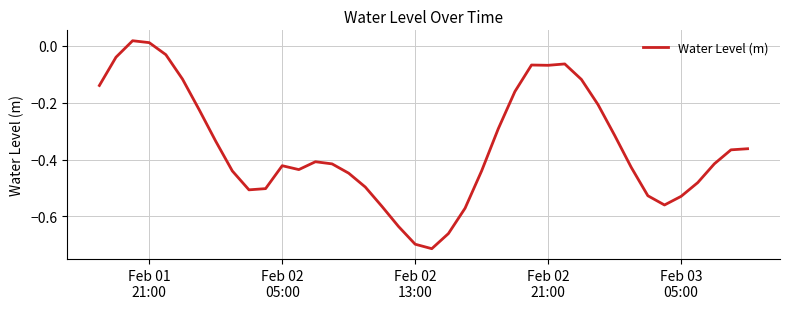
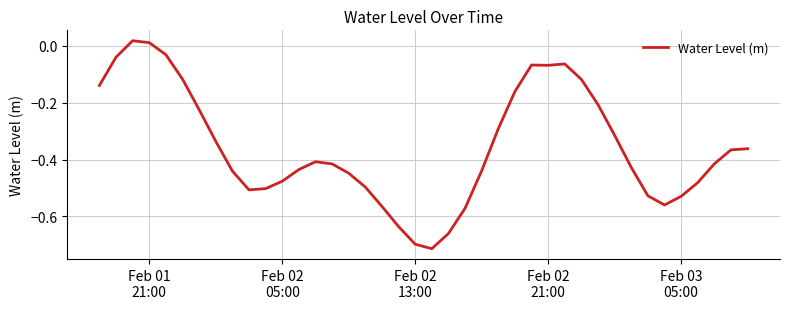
Feb 02 05:00: -0.42 -> -0.48
